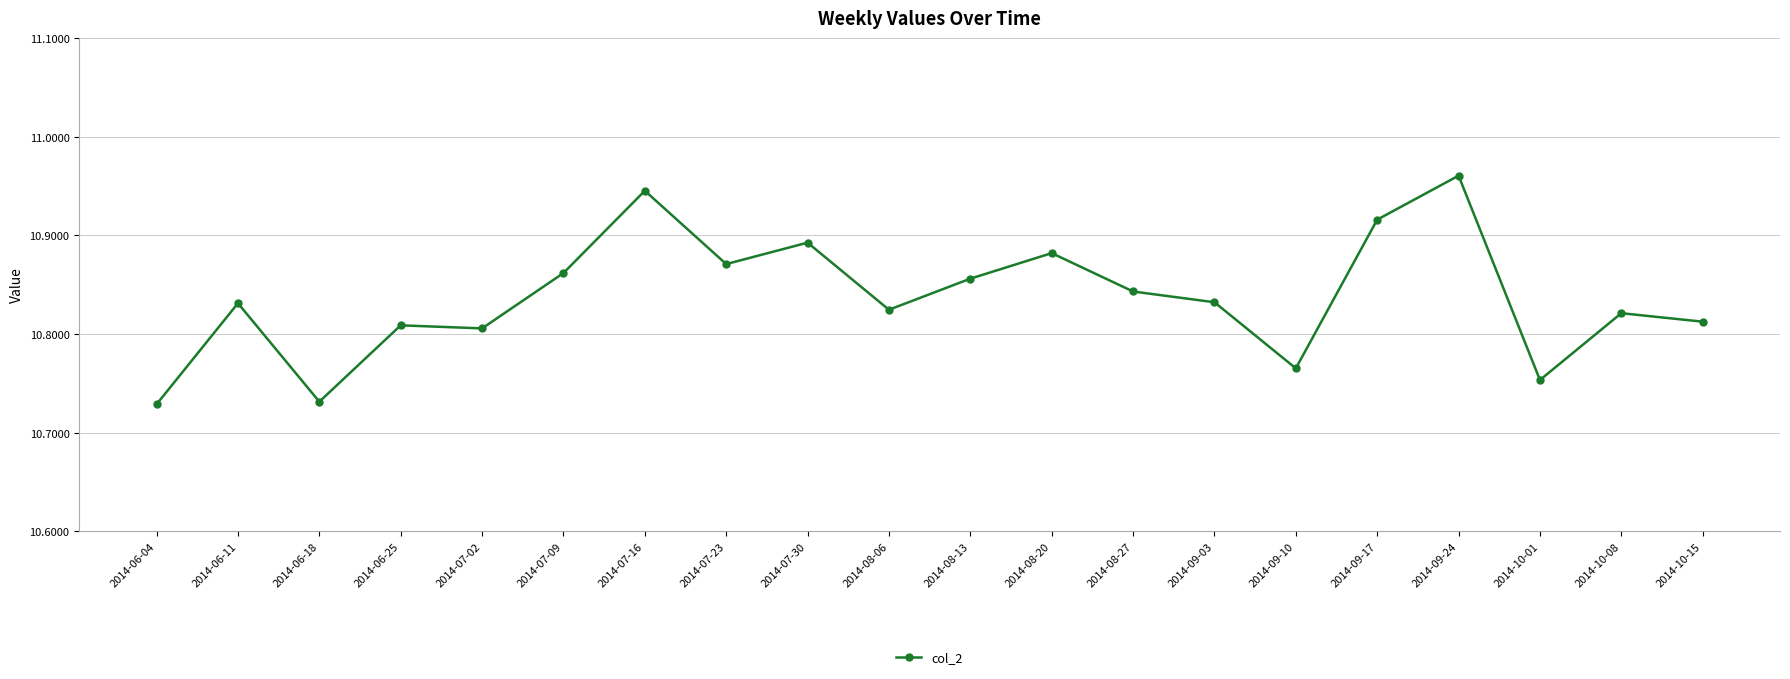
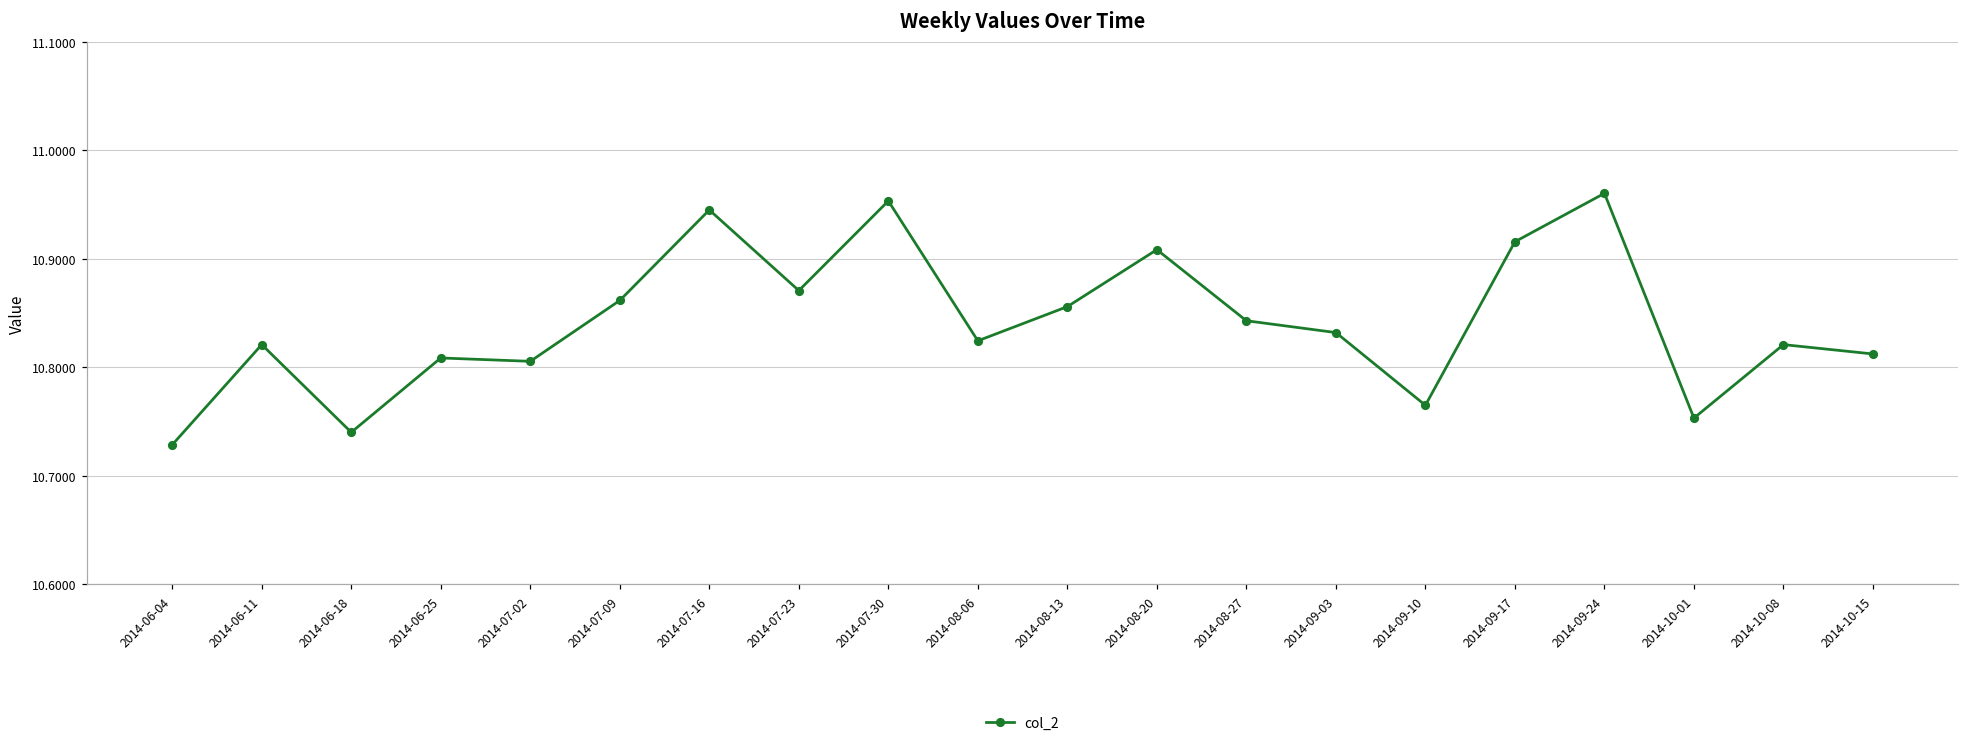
2014-06-11: 10.83 -> 10.82
2014-06-18: 10.73 -> 10.74
2014-07-30: 10.89 -> 10.95
2014-08-20: 10.88 -> 10.91
